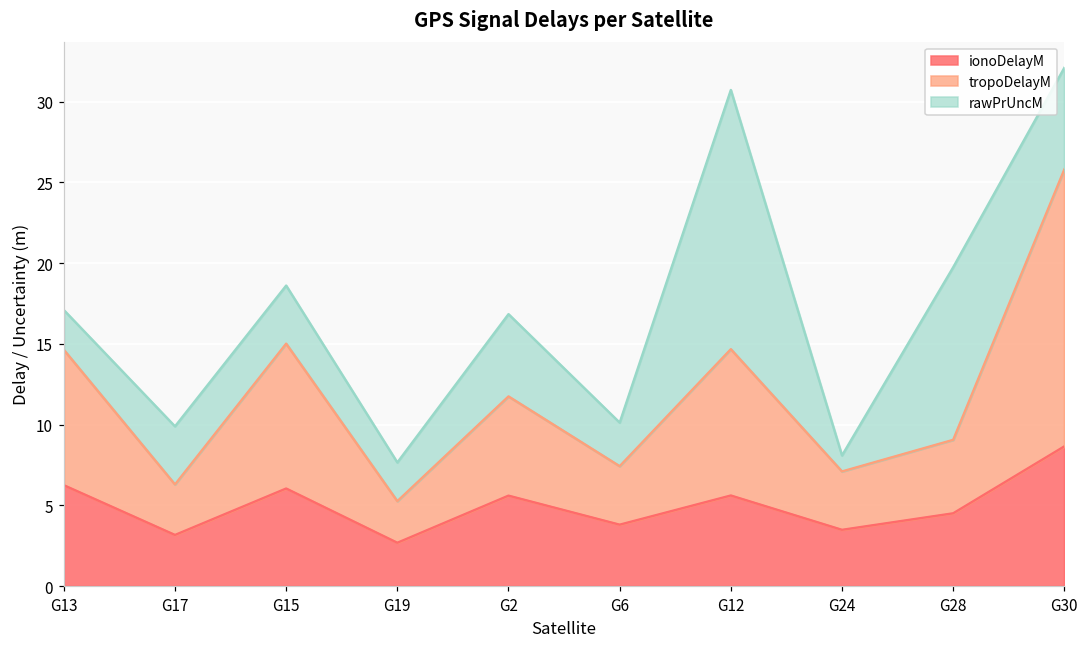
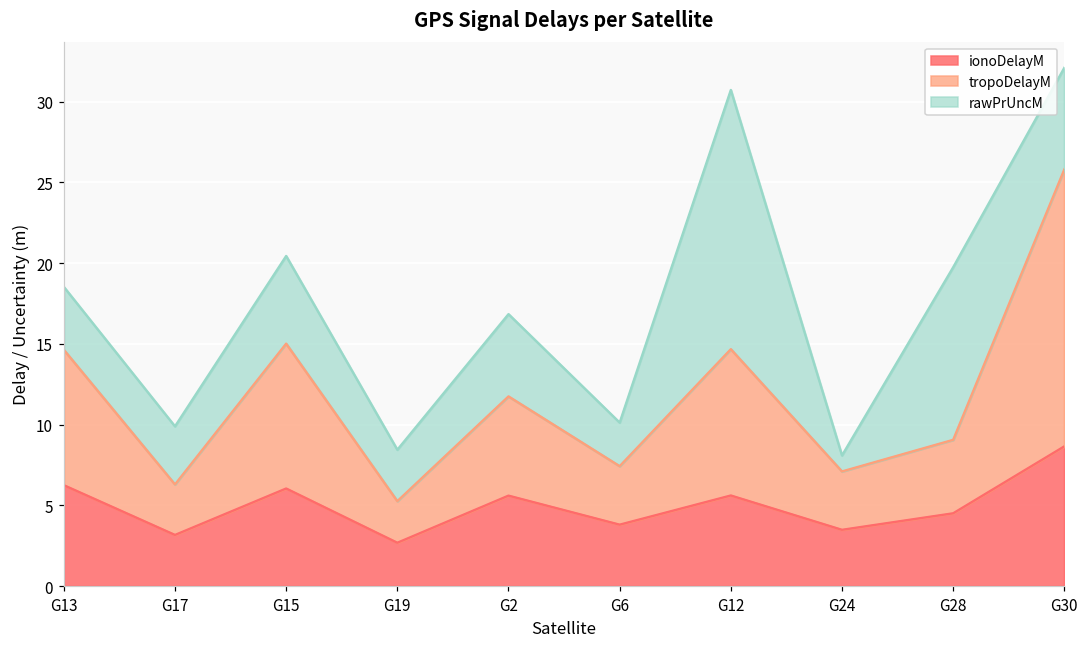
rawPrUncM, G13: 2.5 -> 3.9
rawPrUncM, G15: 3.6 -> 5.4
rawPrUncM, G19: 2.4 -> 3.2
